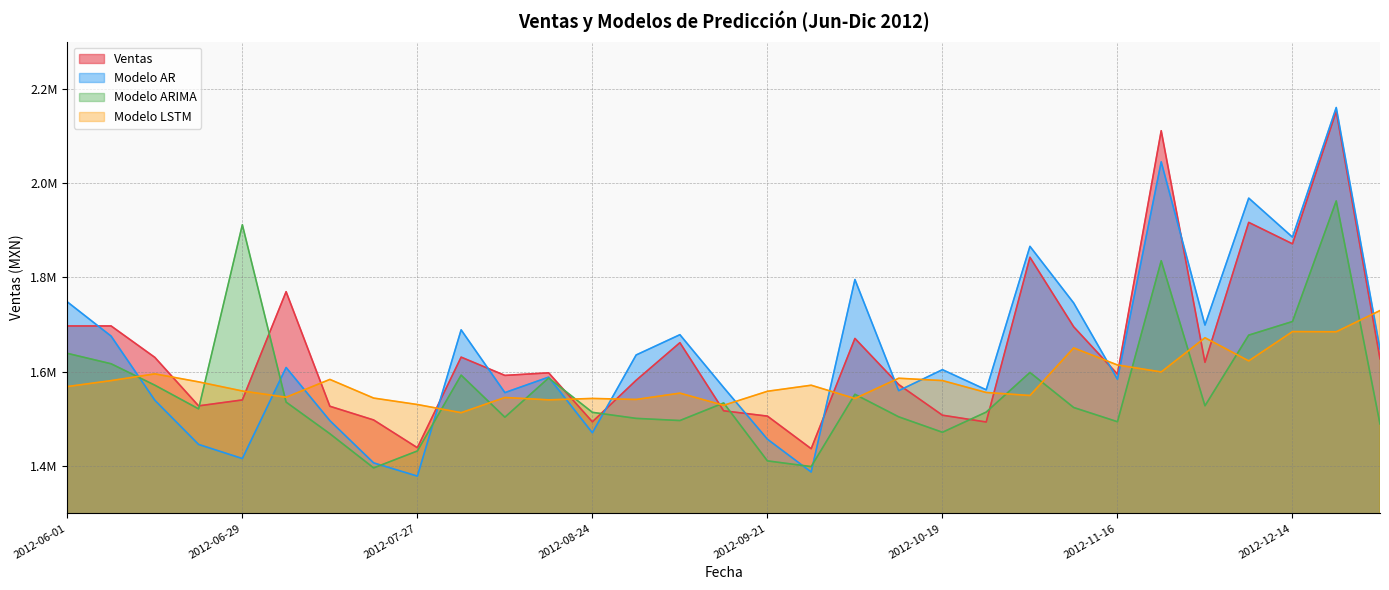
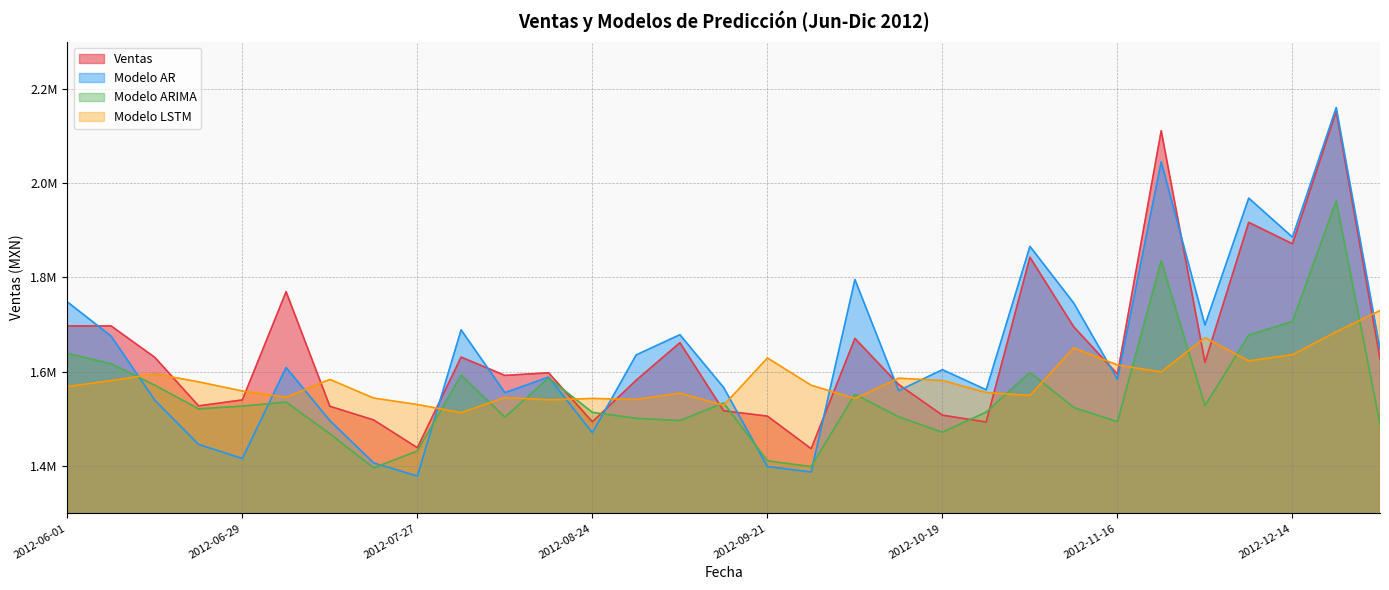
Modelo ARIMA, 2012-06-29: 1910000 -> 1530000
Modelo AR, 2012-09-21: 1460000 -> 1400000
Modelo LSTM, 2012-09-21: 1560000 -> 1630000
Modelo LSTM, 2012-12-14: 1690000 -> 1640000
